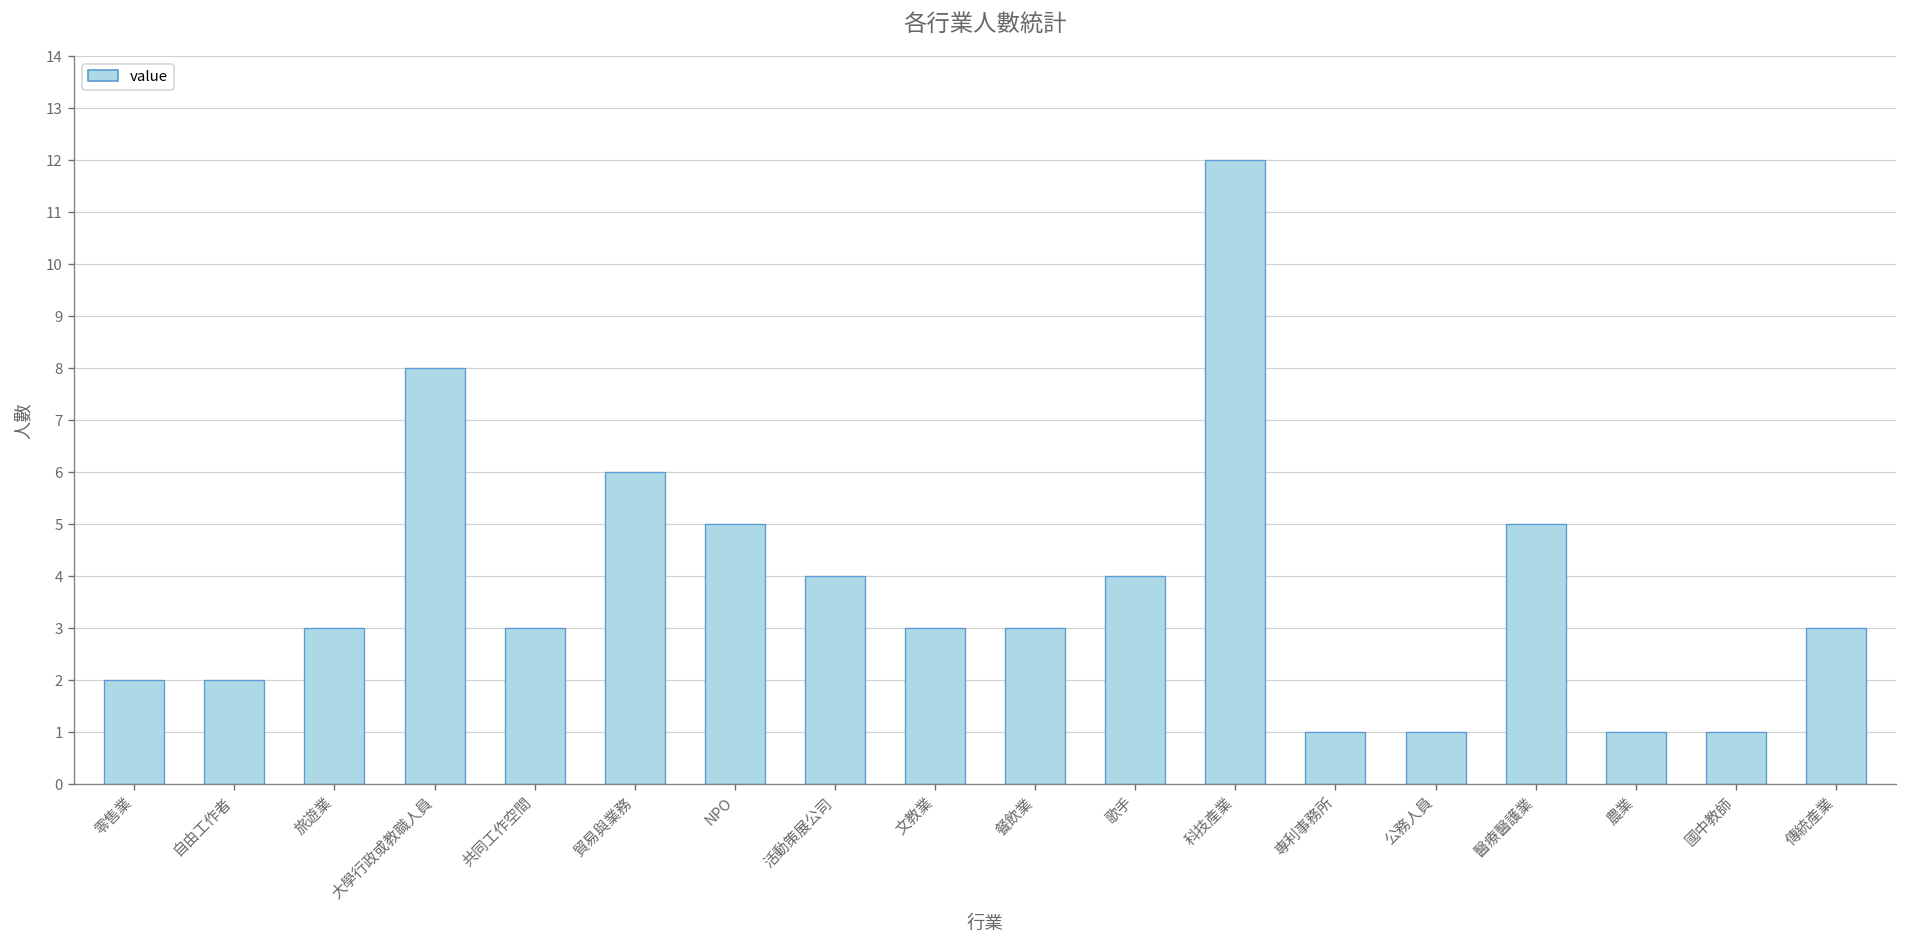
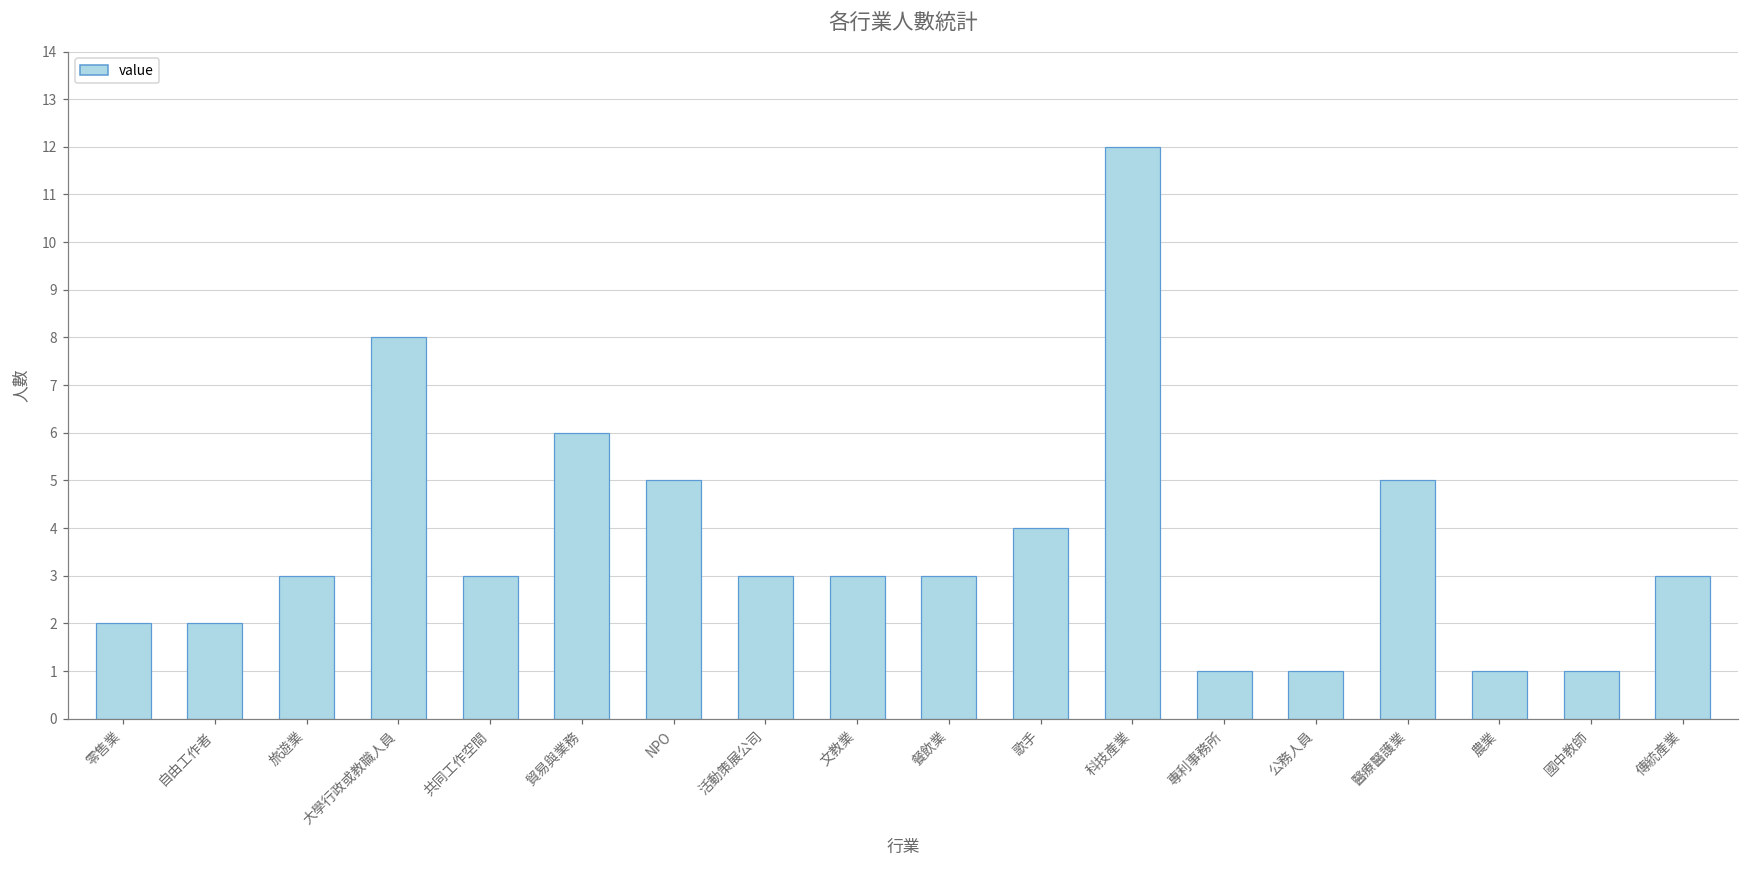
活動策展公司: 4 -> 3
